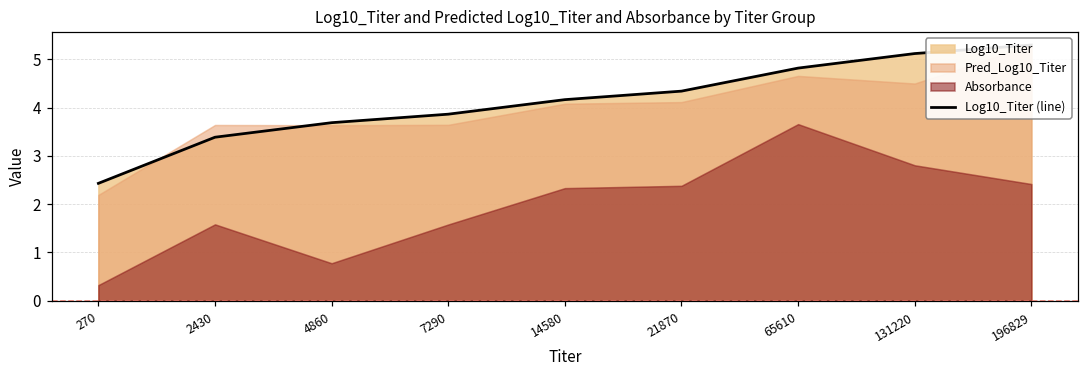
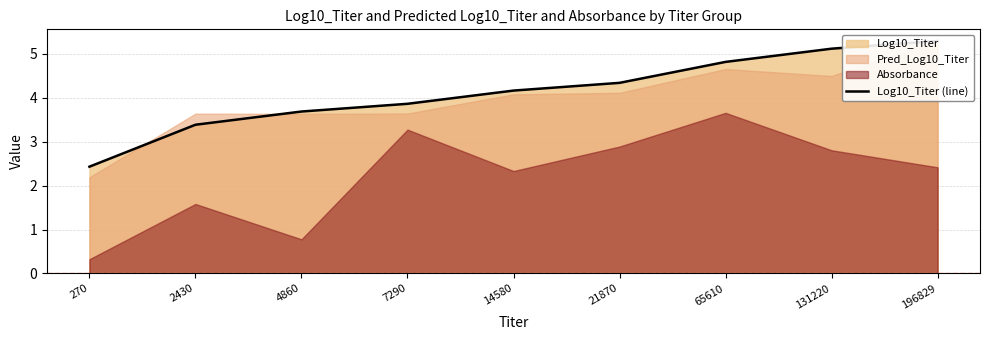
Absorbance, 7290: 1.6 -> 3.3
Absorbance, 21870: 2.4 -> 2.9
